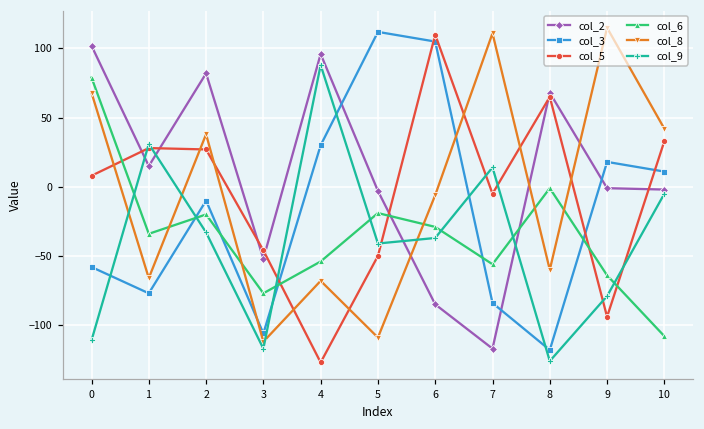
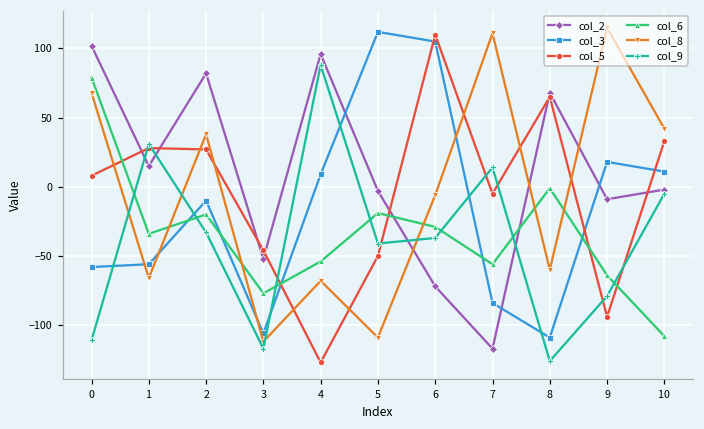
col_3, 1: -77 -> -56
col_3, 4: 30 -> 9
col_2, 6: -85 -> -72
col_3, 8: -118 -> -109
col_2, 9: -1 -> -9
